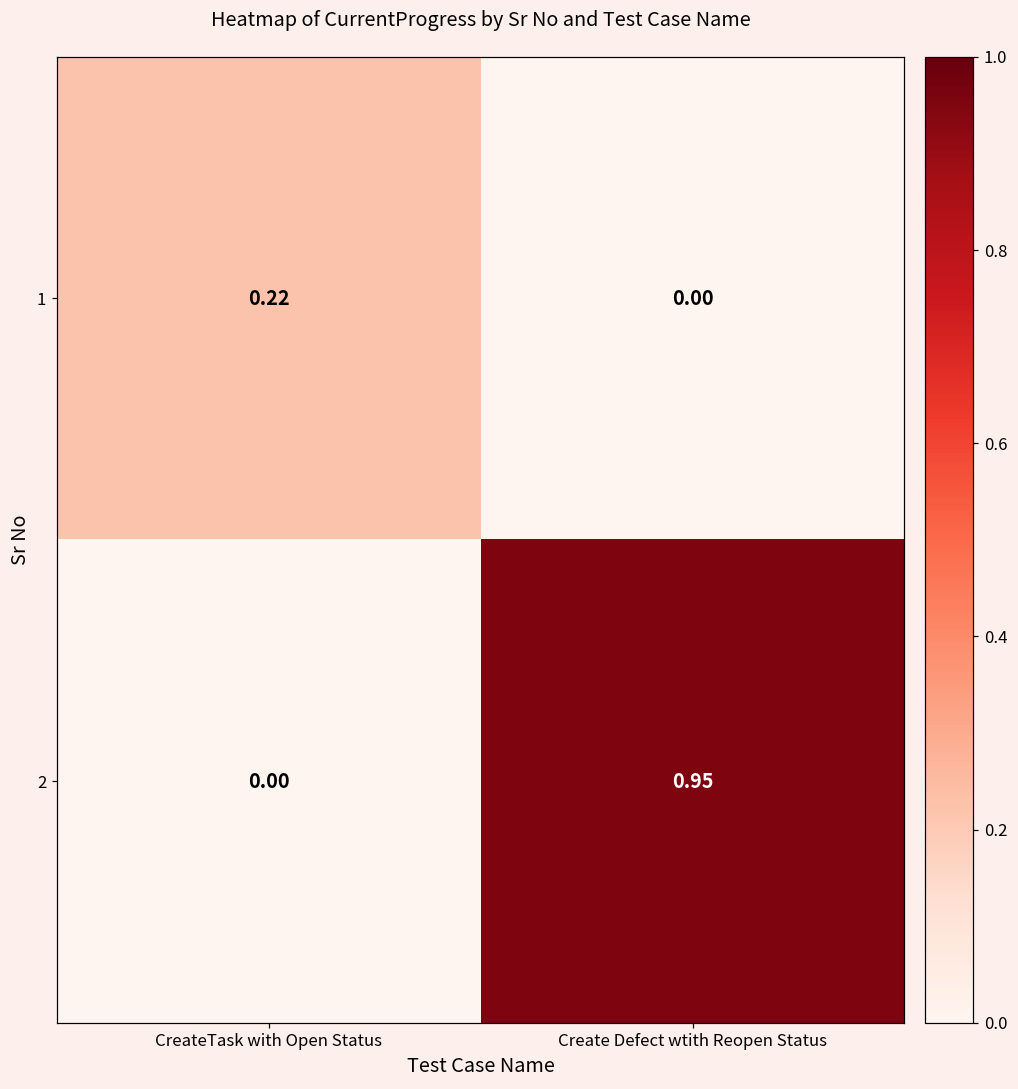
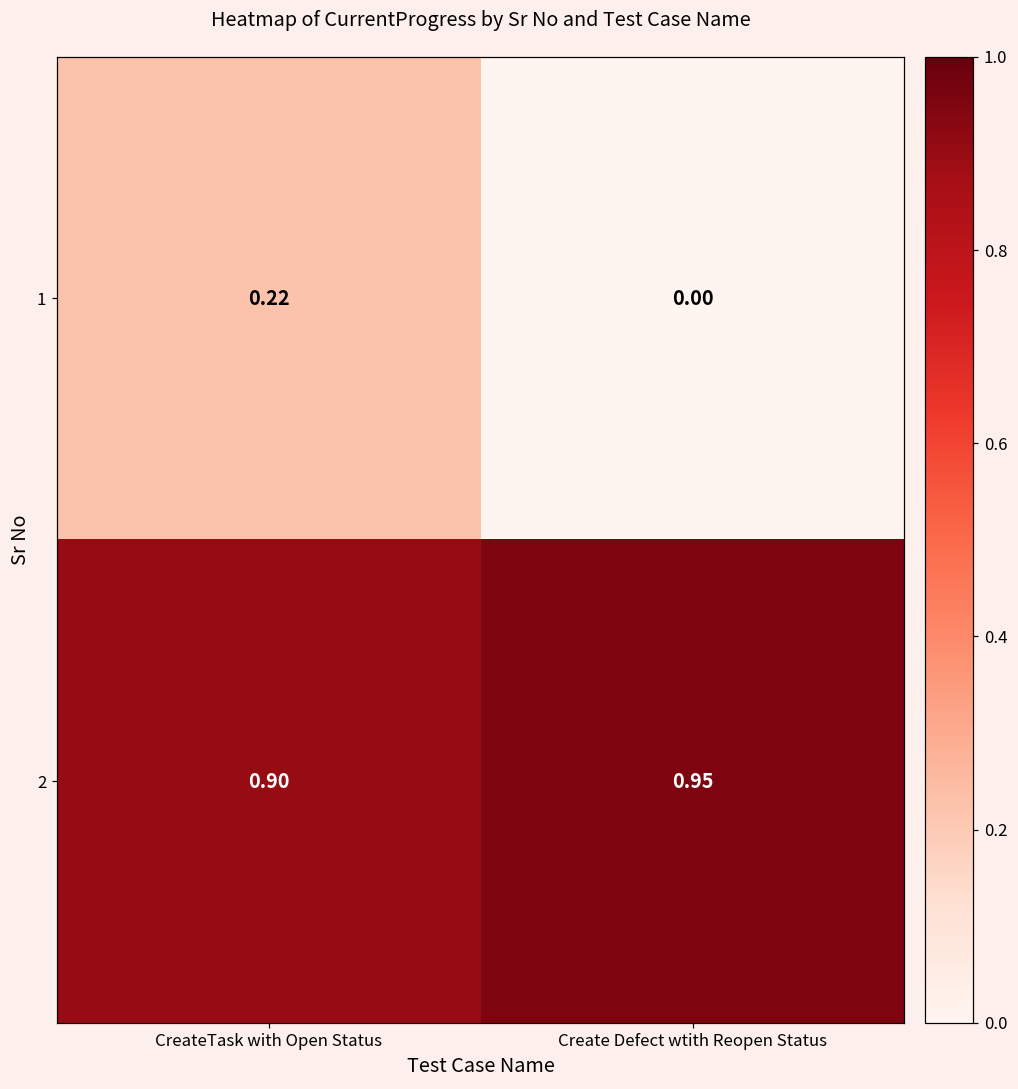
2, CreateTask with Open Status: 0.00 -> 0.90
